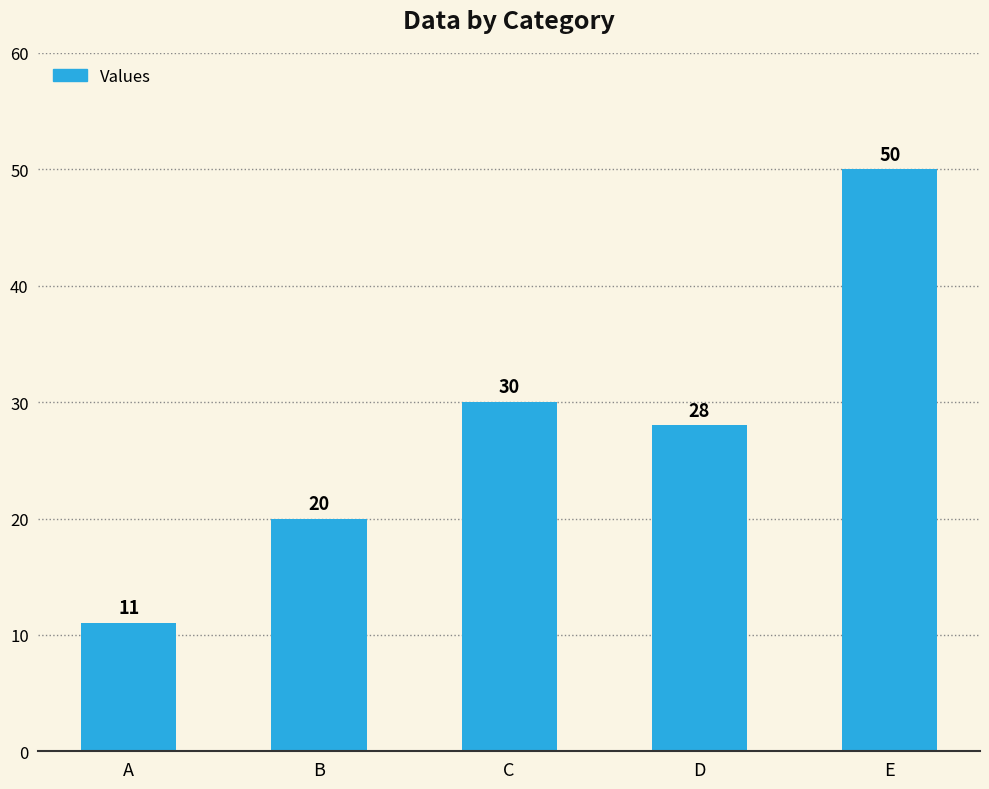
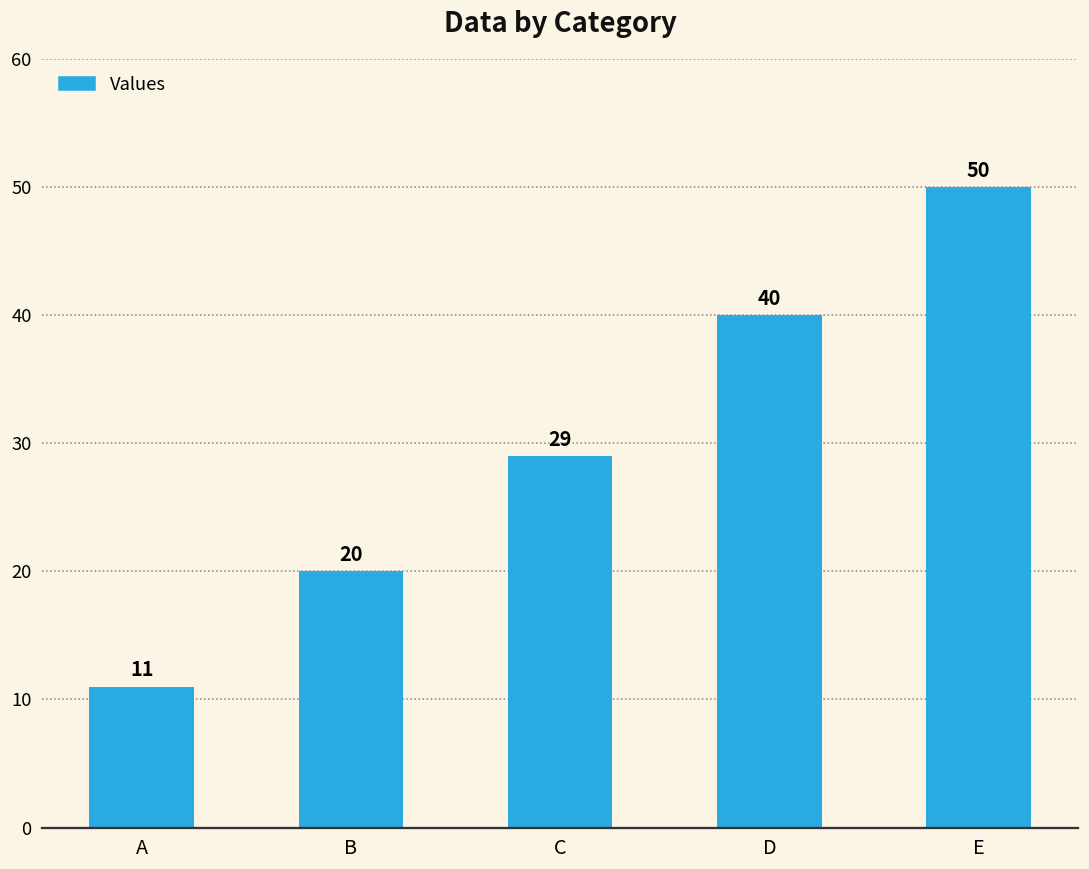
C: 30 -> 29
D: 28 -> 40
